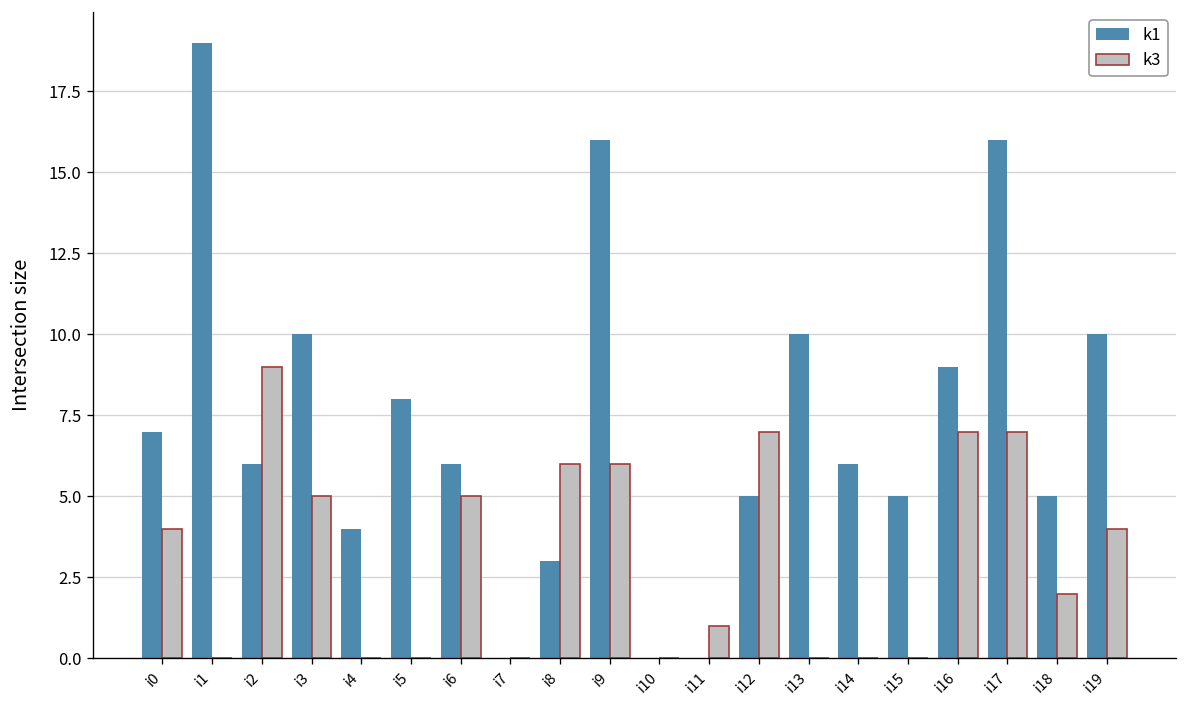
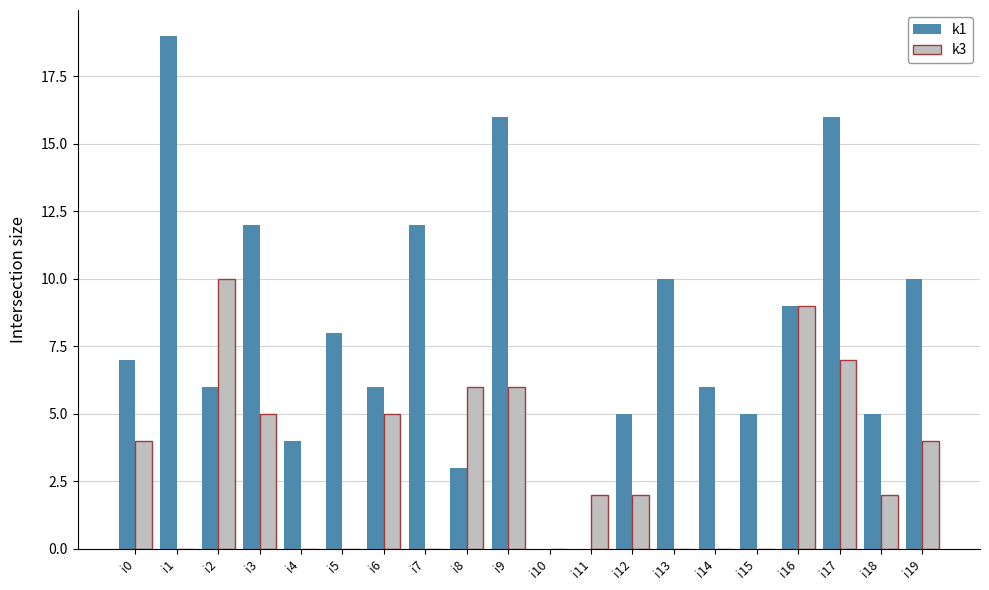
k3, i2: 9 -> 10
k1, i3: 10 -> 12
k1, i7: 0 -> 12
k3, i11: 1 -> 2
k3, i12: 7 -> 2
k3, i16: 7 -> 9
